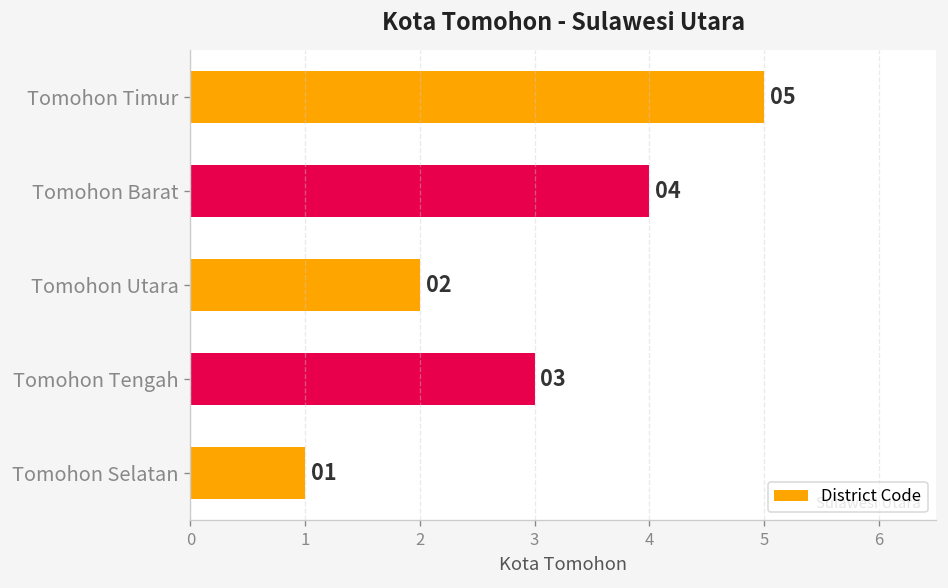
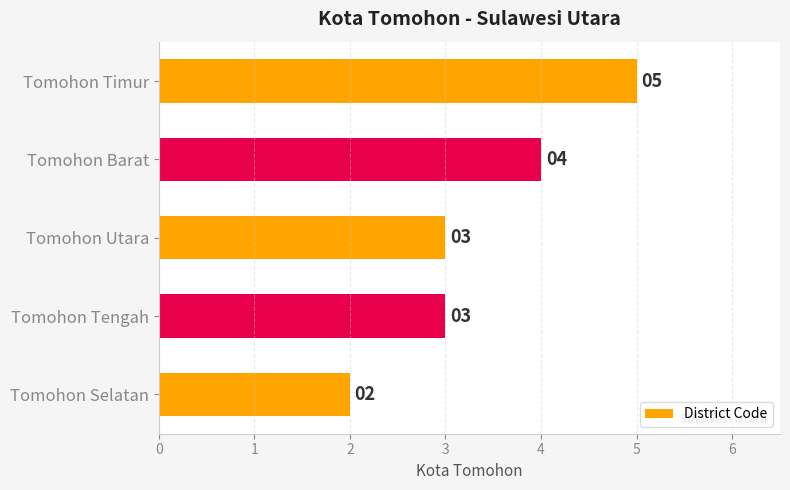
Tomohon Utara: 02 -> 03
Tomohon Selatan: 01 -> 02
